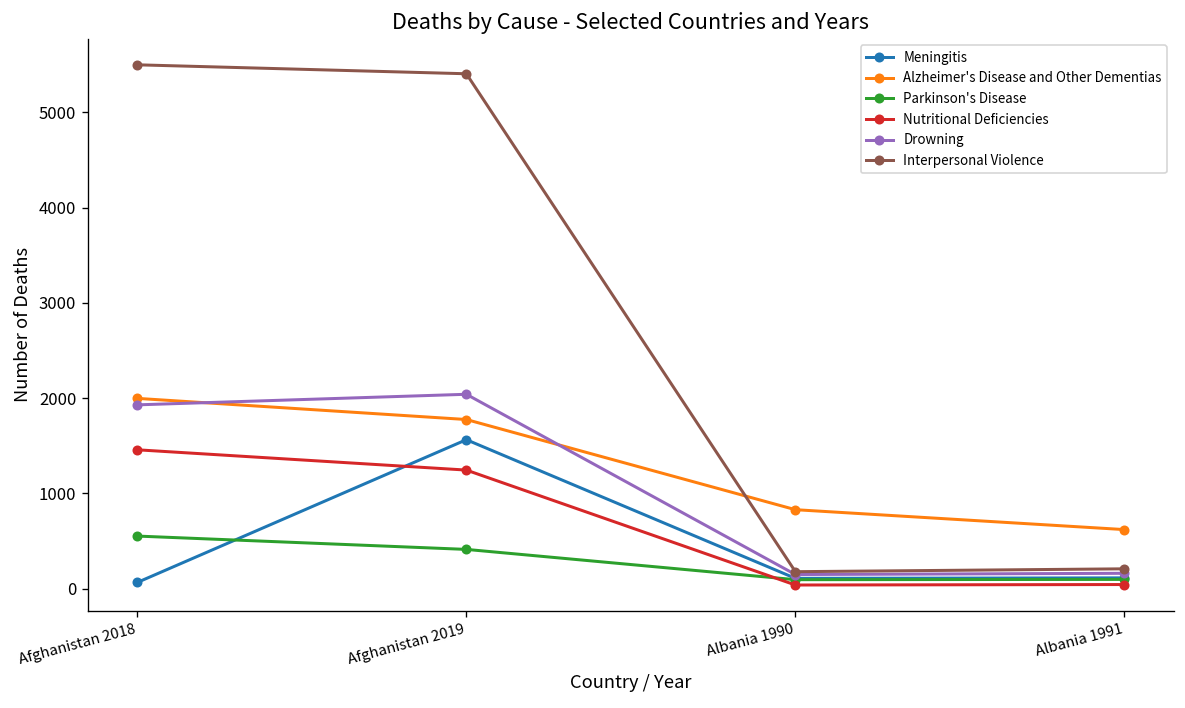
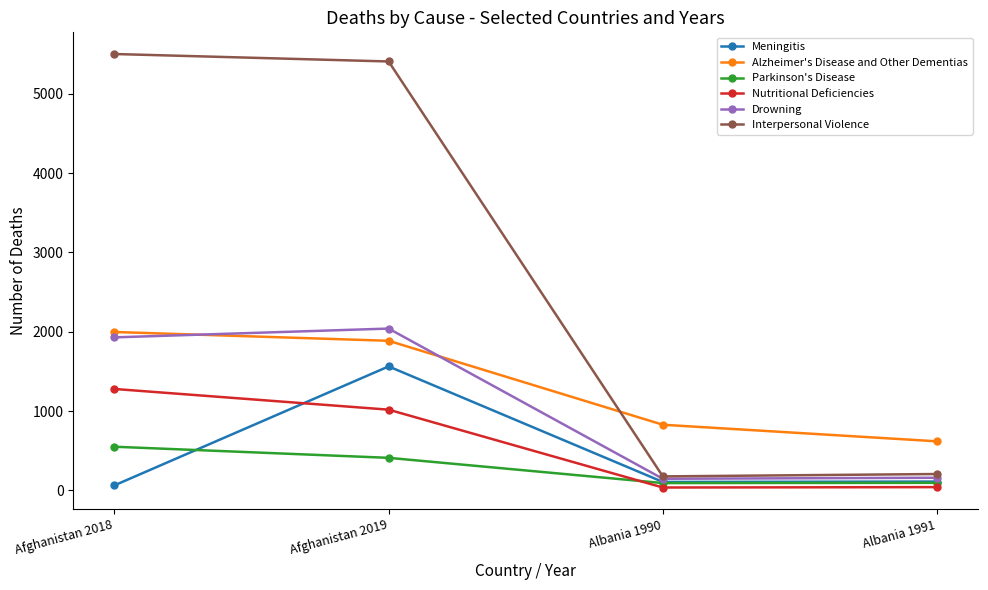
Nutritional Deficiencies, Afghanistan 2018: 1500 -> 1300
Alzheimer's Disease and Other Dementias, Afghanistan 2019: 1800 -> 1900
Nutritional Deficiencies, Afghanistan 2019: 1200 -> 1000
